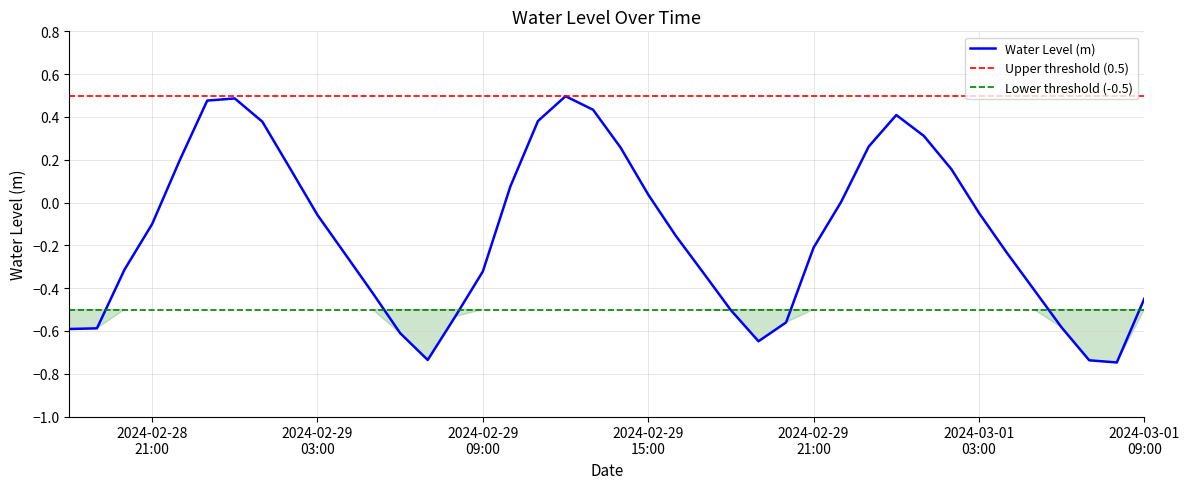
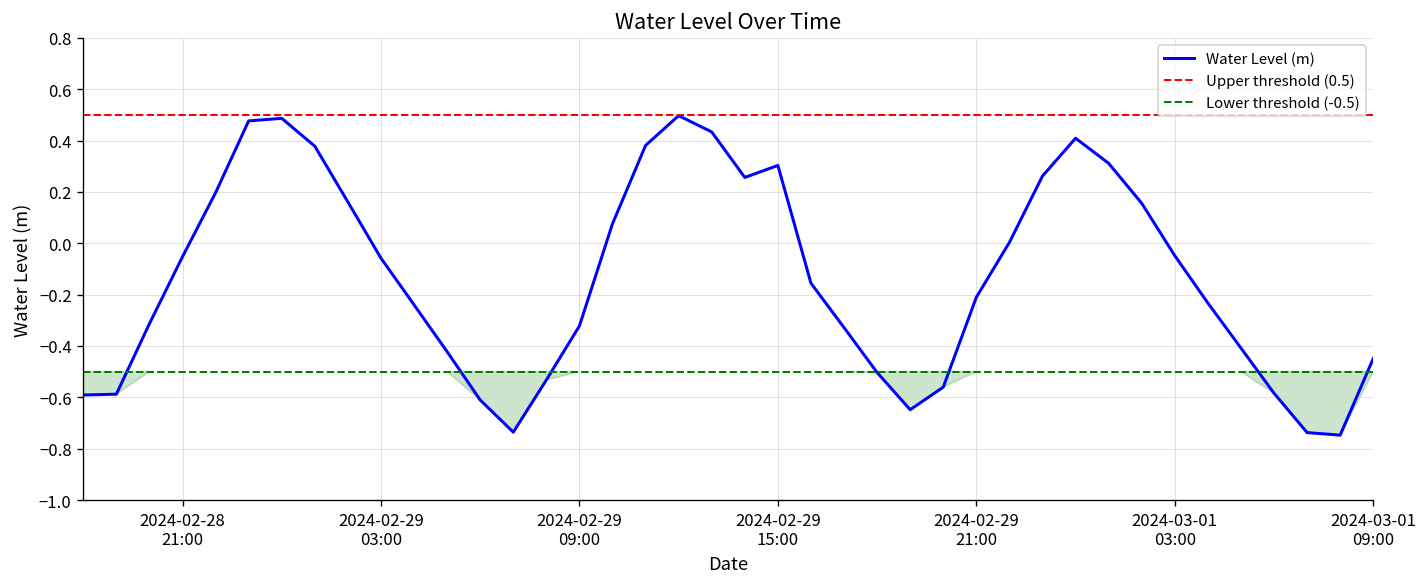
2024-02-28 21:00: -0.10 -> -0.05
2024-02-29 15:00: 0.04 -> 0.30
